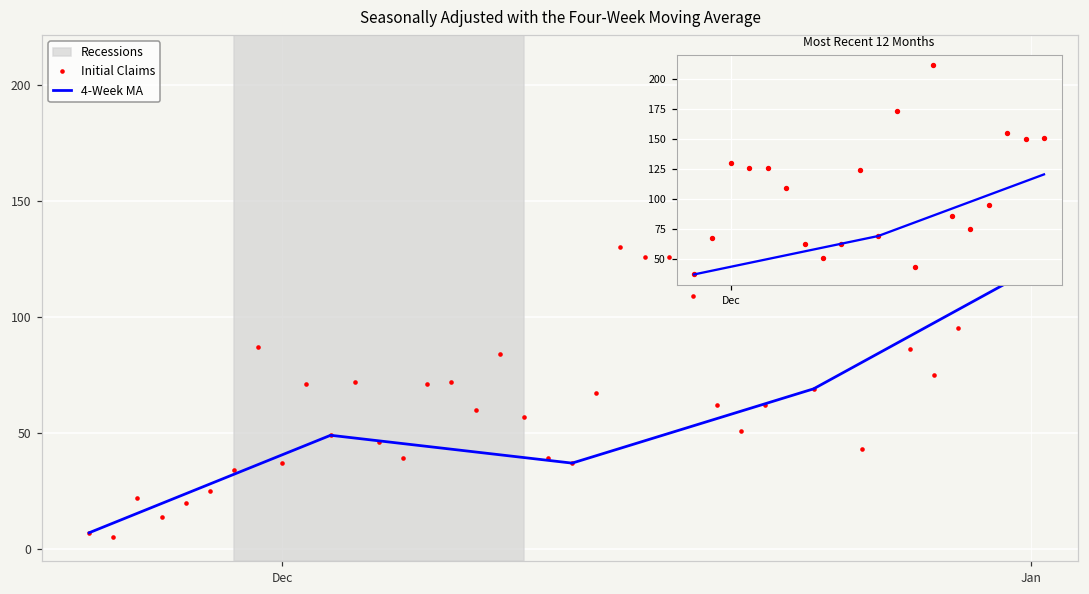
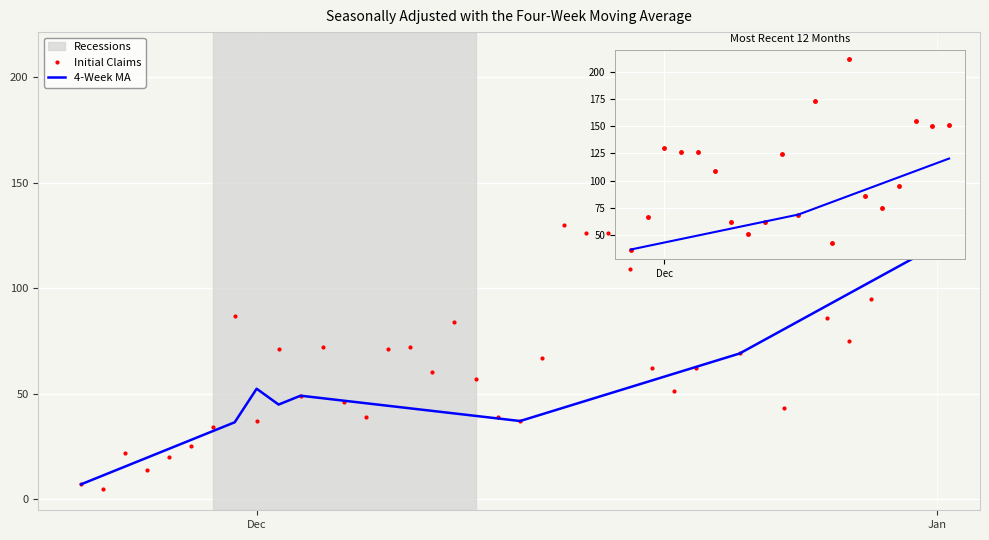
Seasonally Adjusted with the Four-Week Moving Average, 4-Week MA, Dec: 41 -> 52
